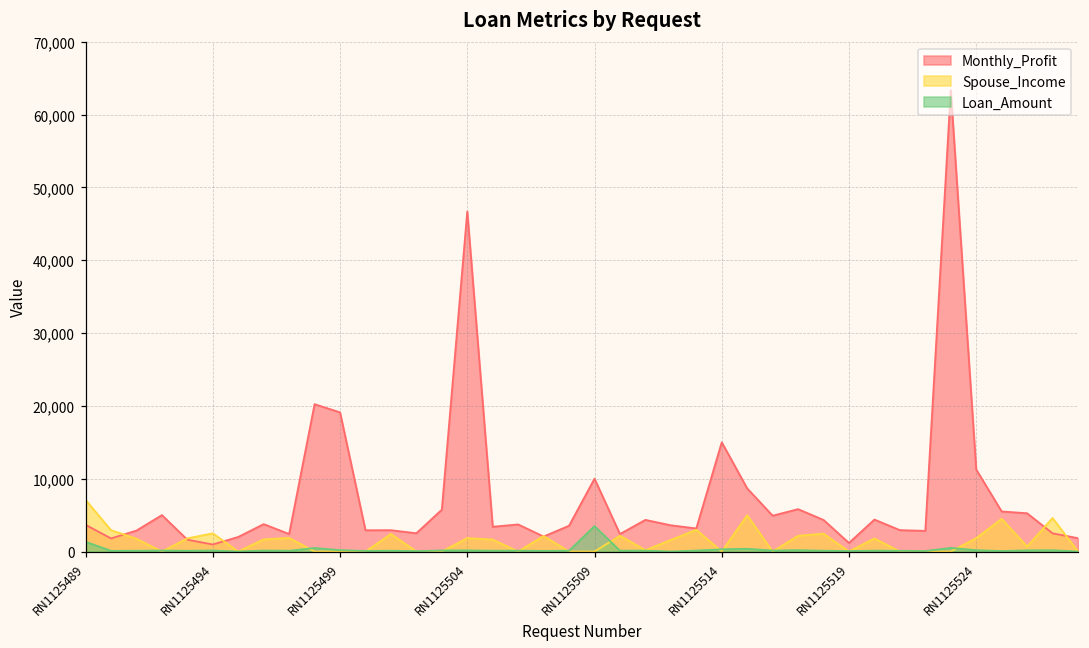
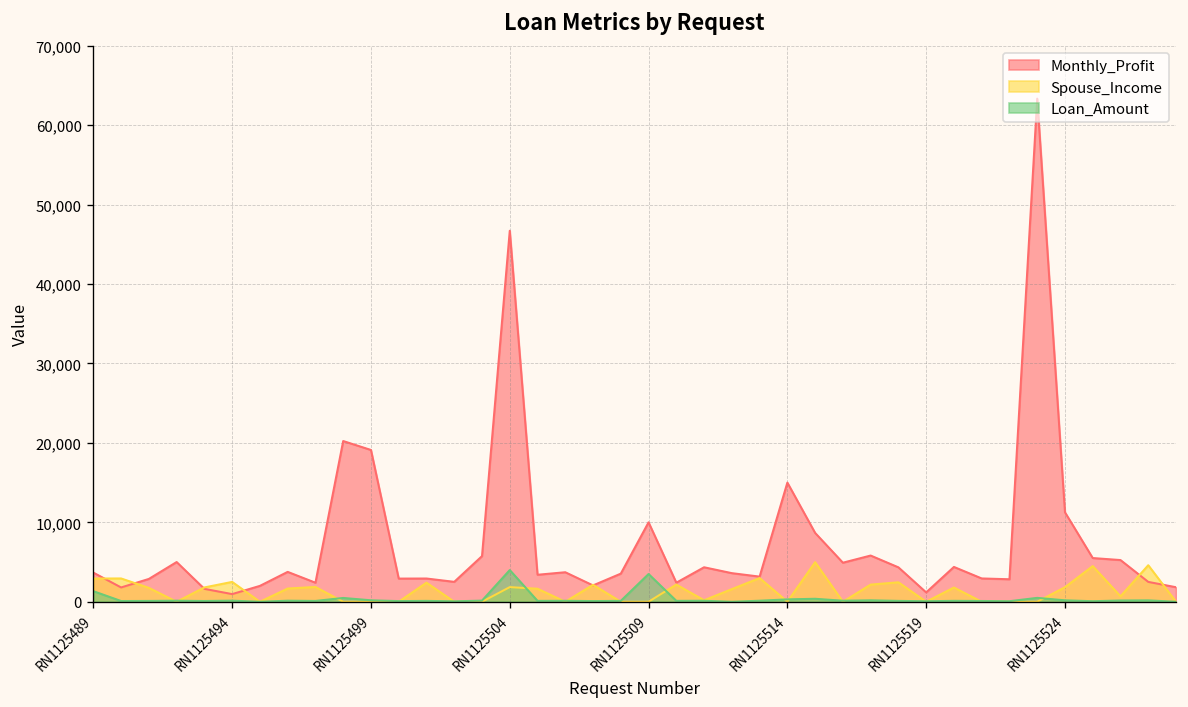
Spouse_Income, RN1125489: 7,000 -> 3,000
Loan_Amount, RN1125504: 0 -> 4,000
